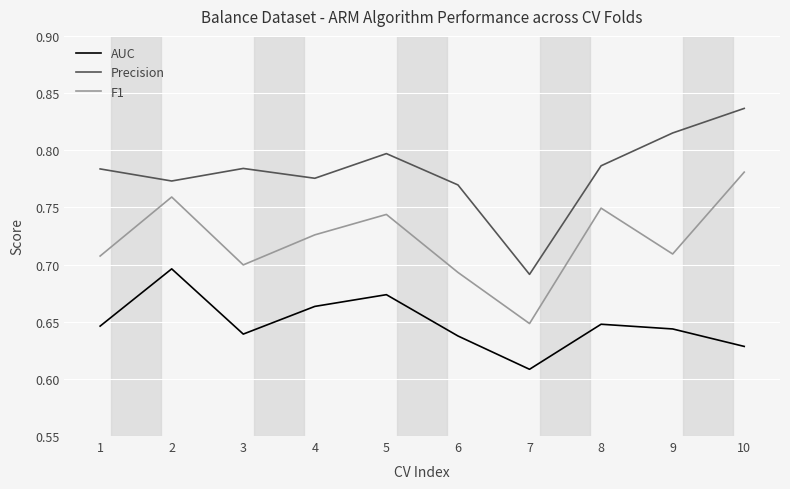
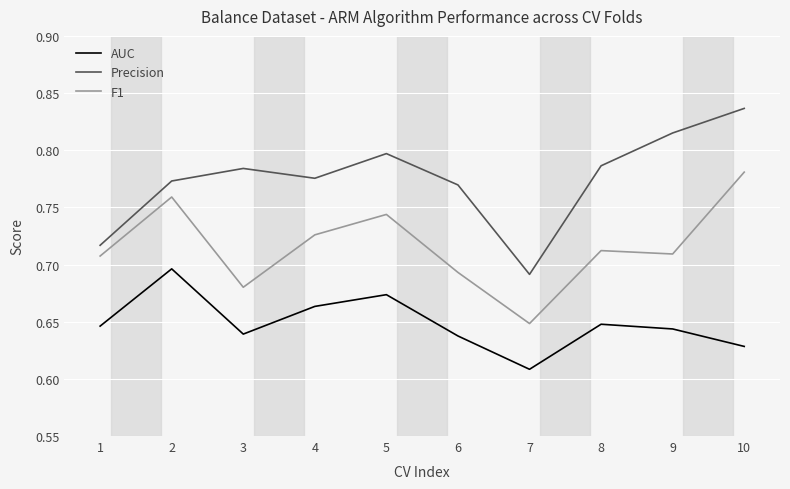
Precision, 1: 0.784 -> 0.717
F1, 3: 0.700 -> 0.680
F1, 8: 0.749 -> 0.712
